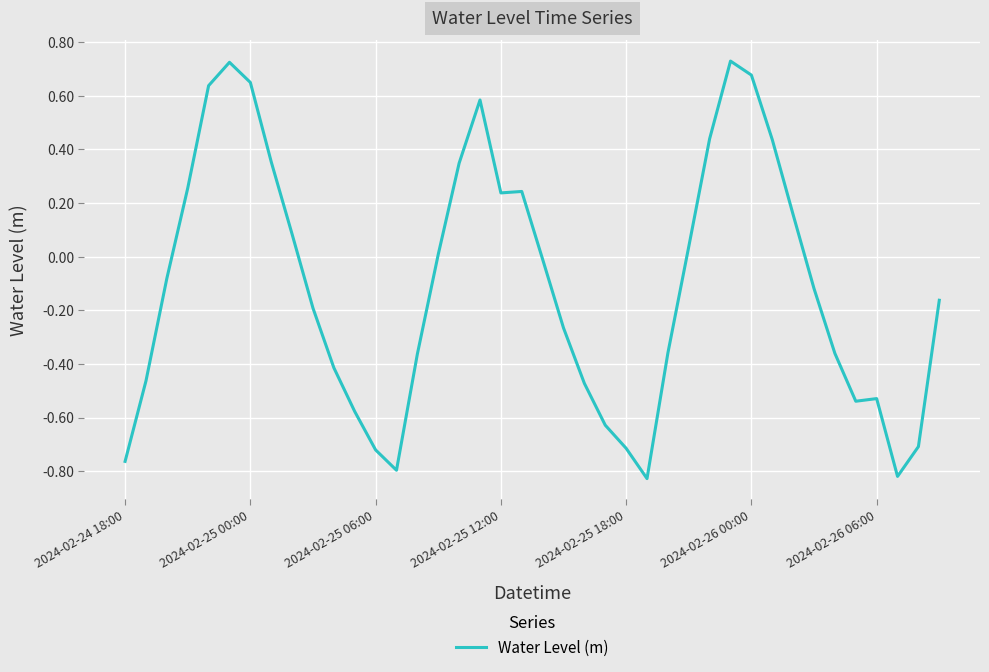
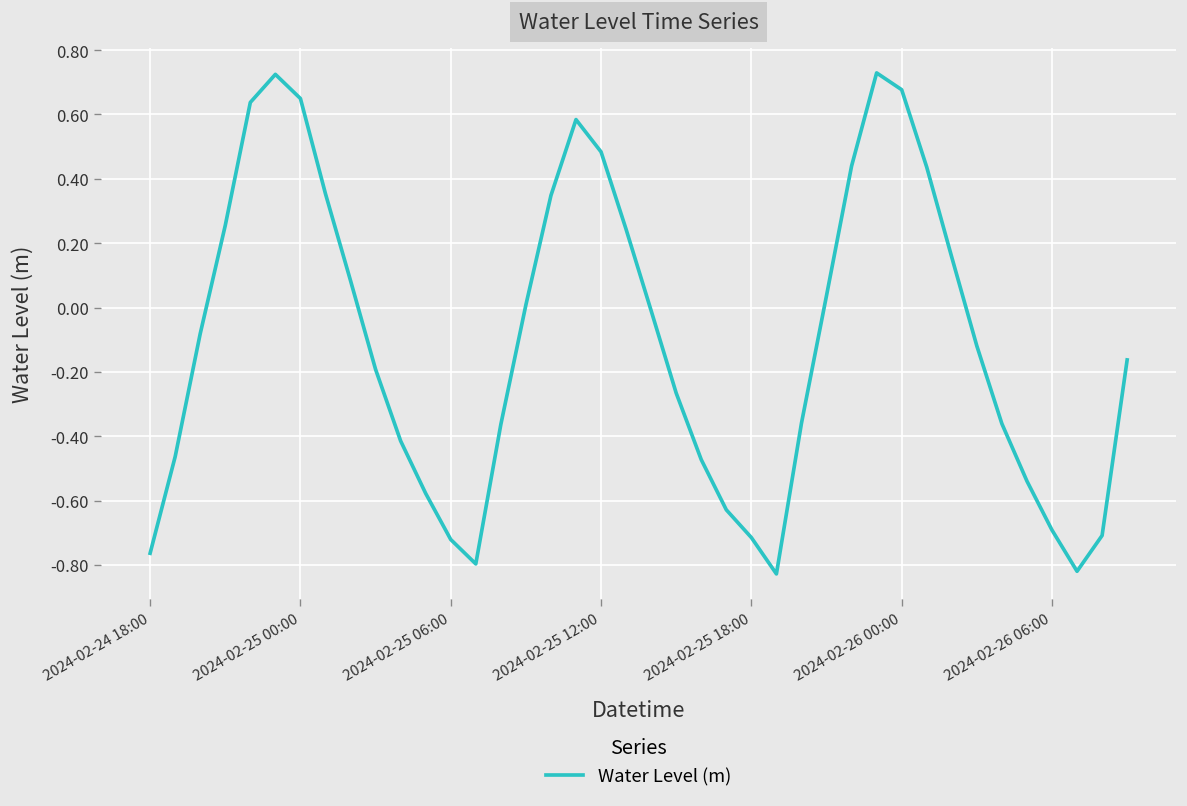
2024-02-25 12:00: 0.24 -> 0.48
2024-02-26 06:00: -0.53 -> -0.69
